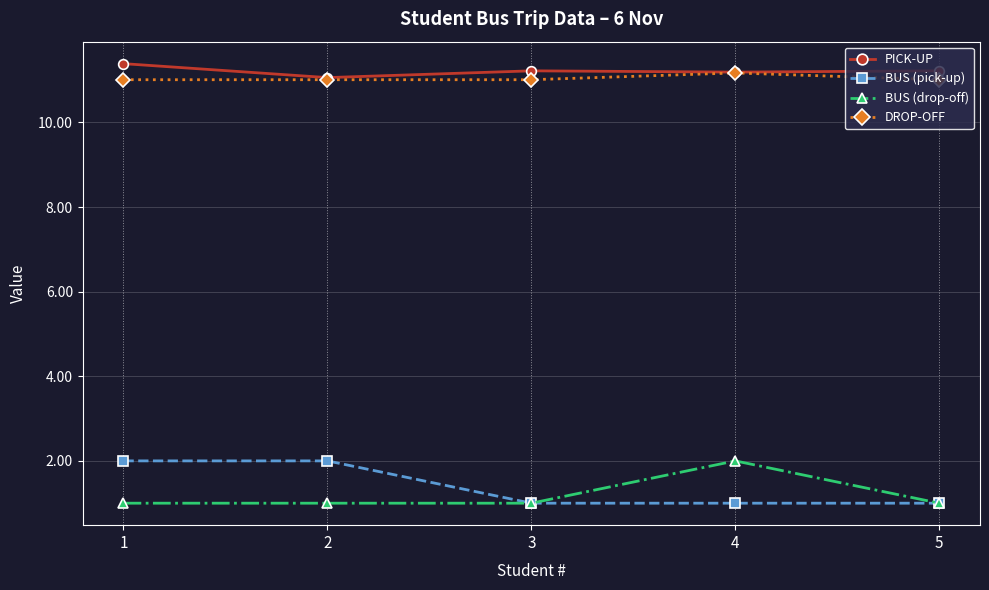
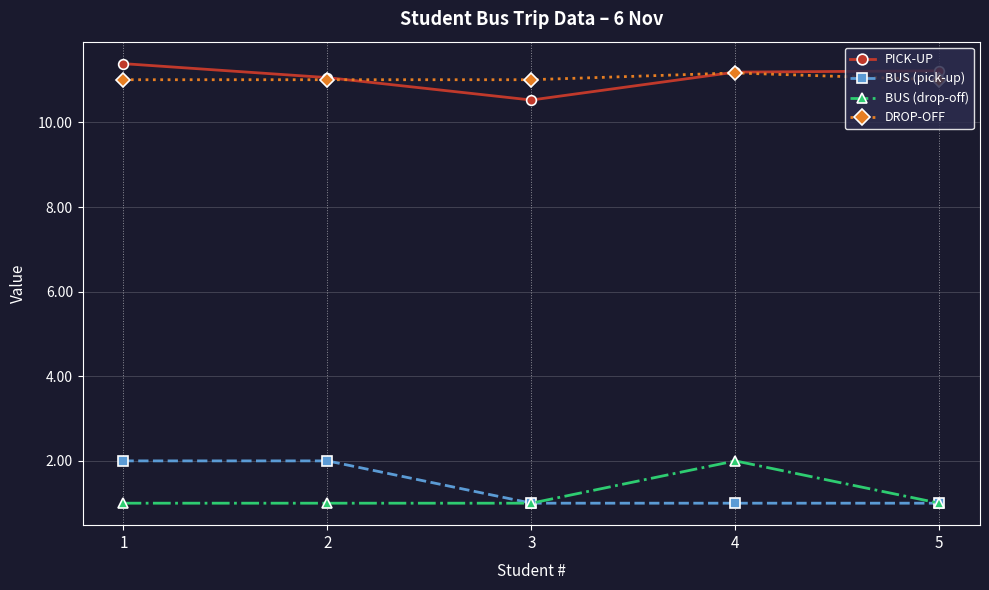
PICK-UP, 3: 11.2 -> 10.5
